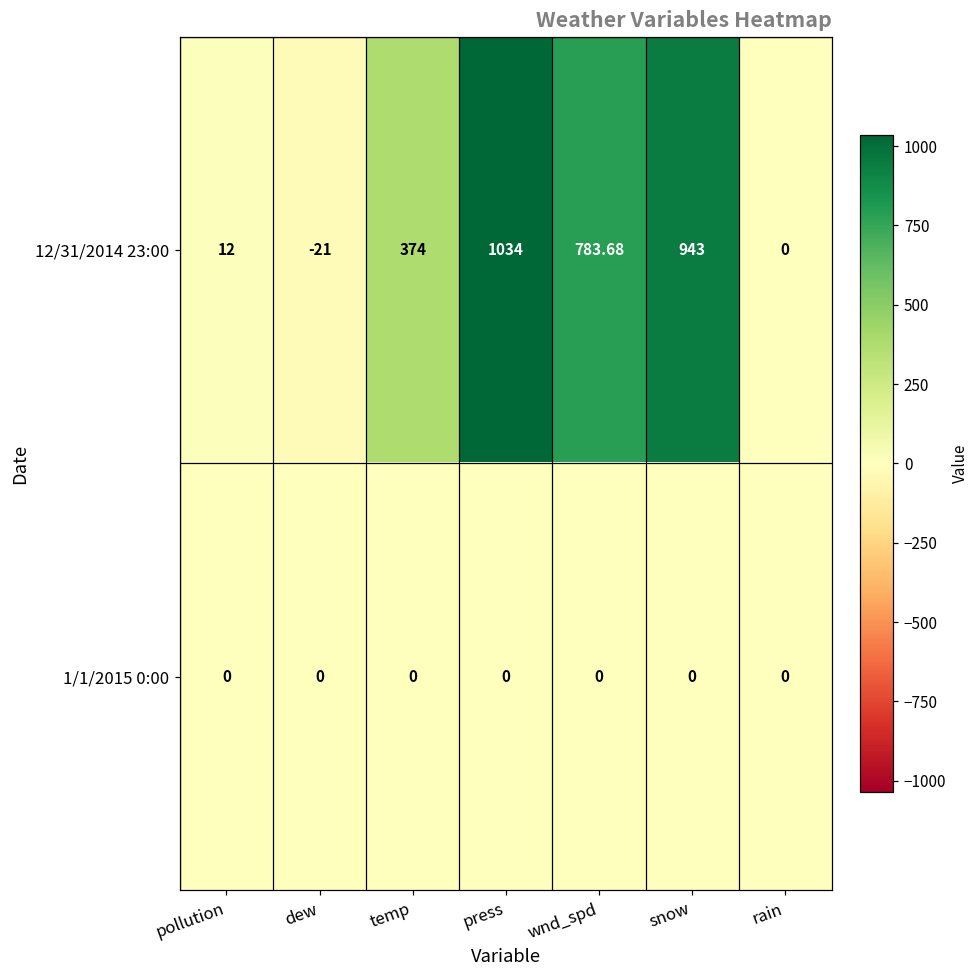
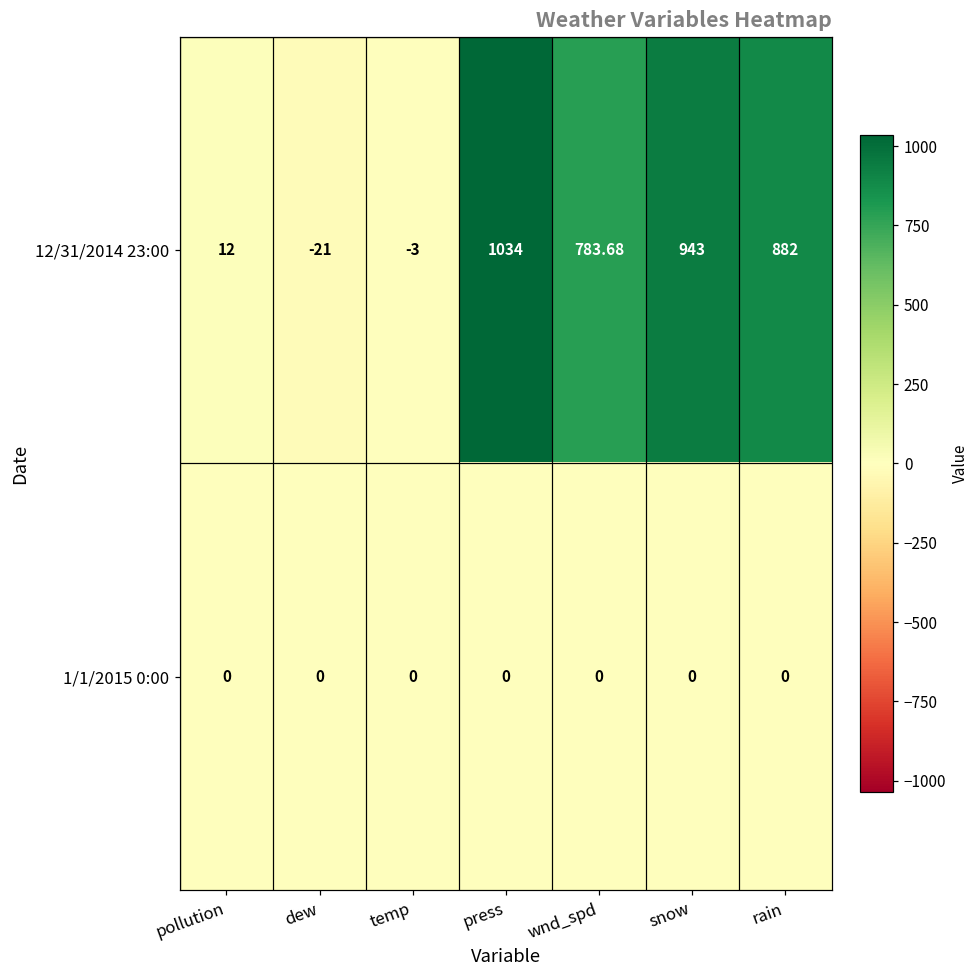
12/31/2014 23:00, temp: 374 -> -3
12/31/2014 23:00, rain: 0 -> 882
